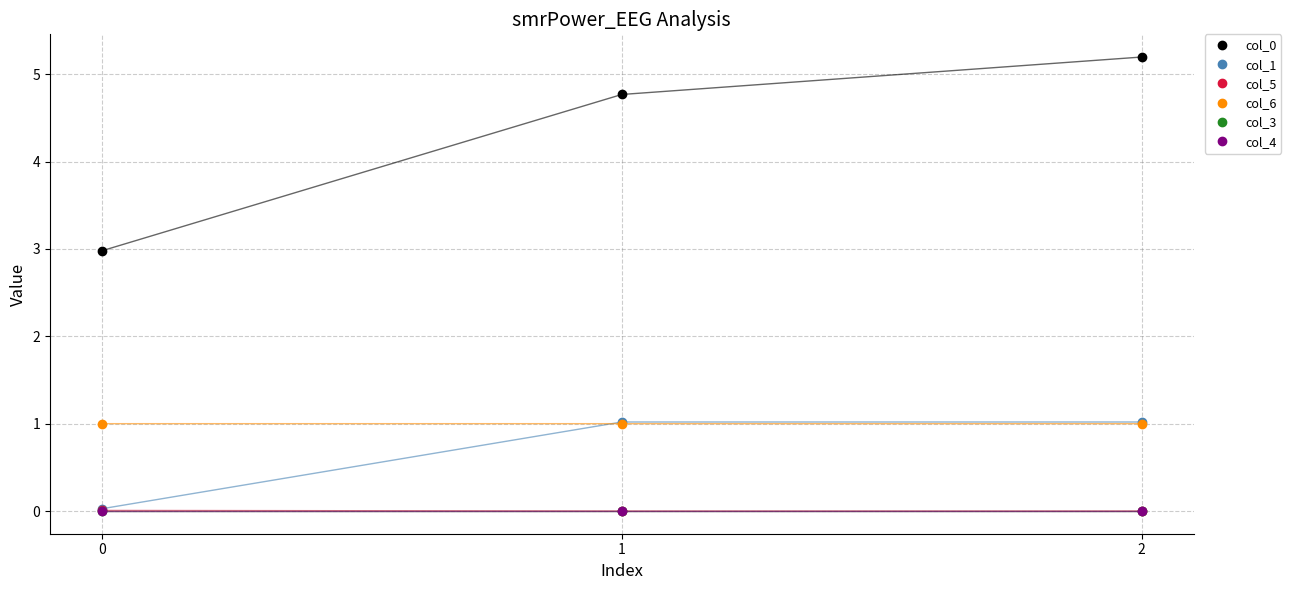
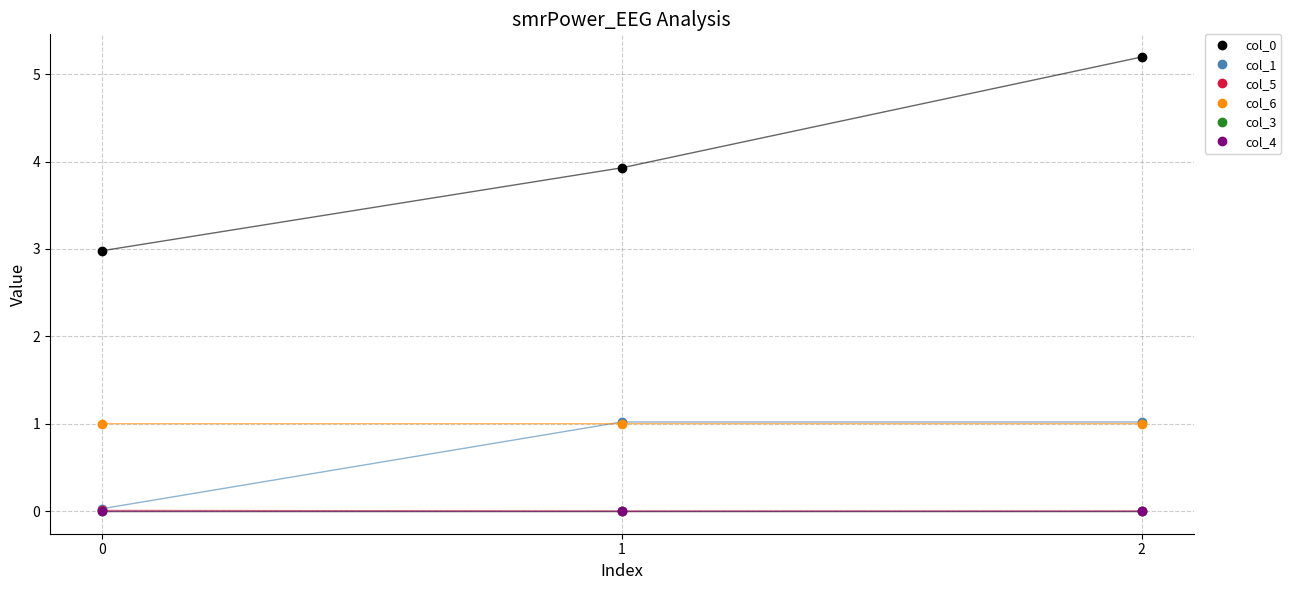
col_0, 1: 4.8 -> 3.9
